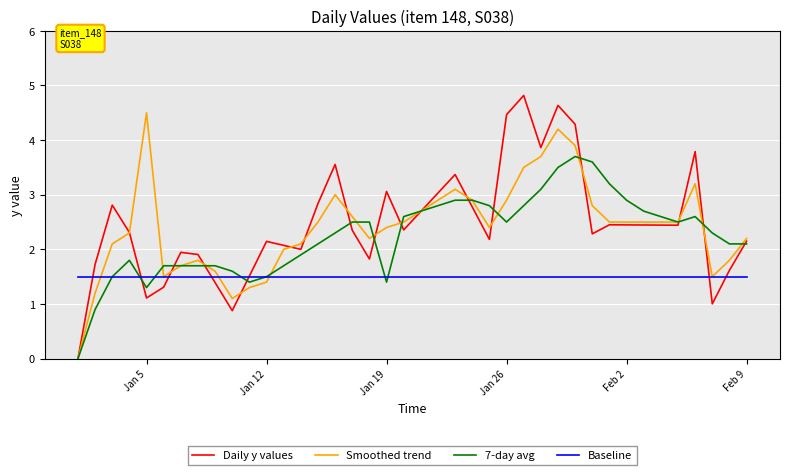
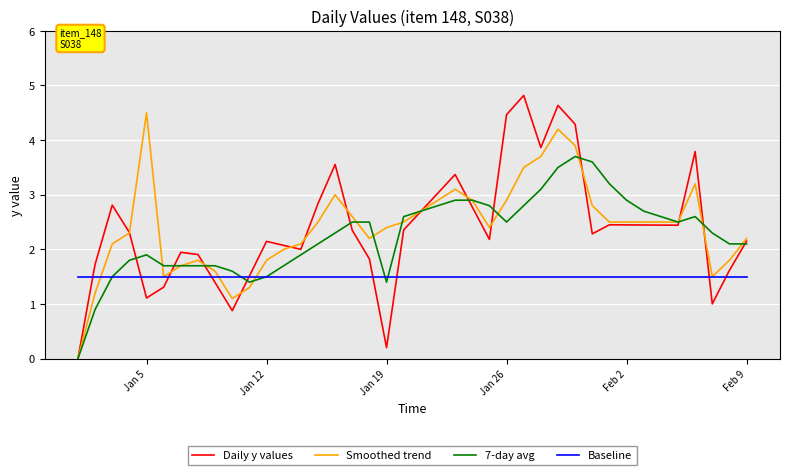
7-day avg, Jan 5: 1.3 -> 1.9
Smoothed trend, Jan 12: 1.4 -> 1.8
Daily y values, Jan 19: 3.1 -> 0.2
